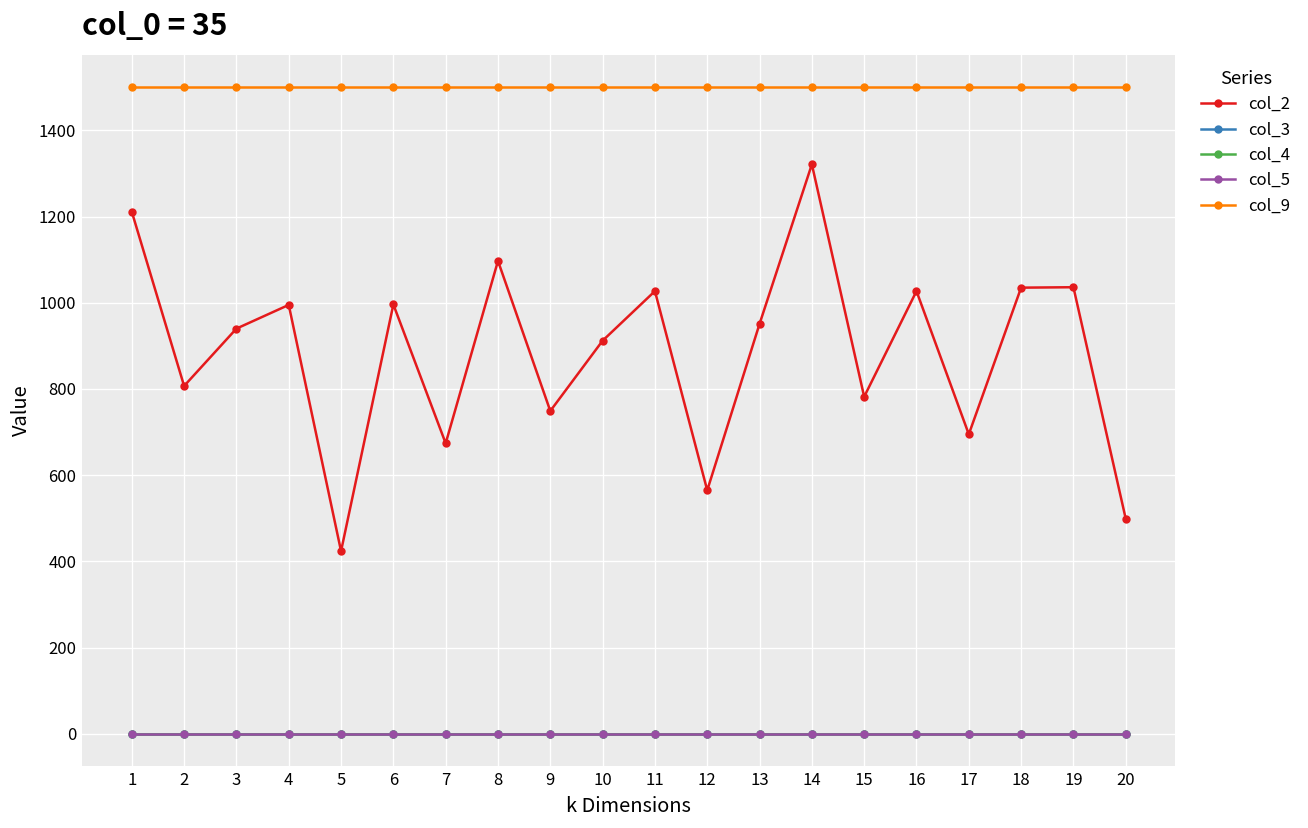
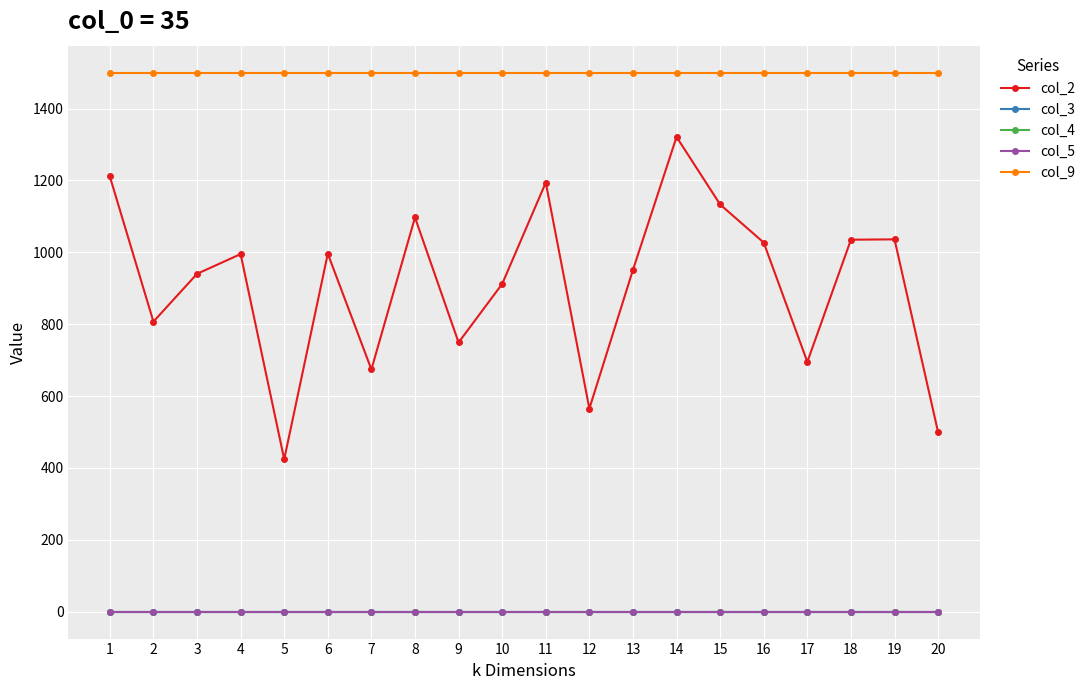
col_2, 11: 1030 -> 1190
col_2, 15: 780 -> 1130
